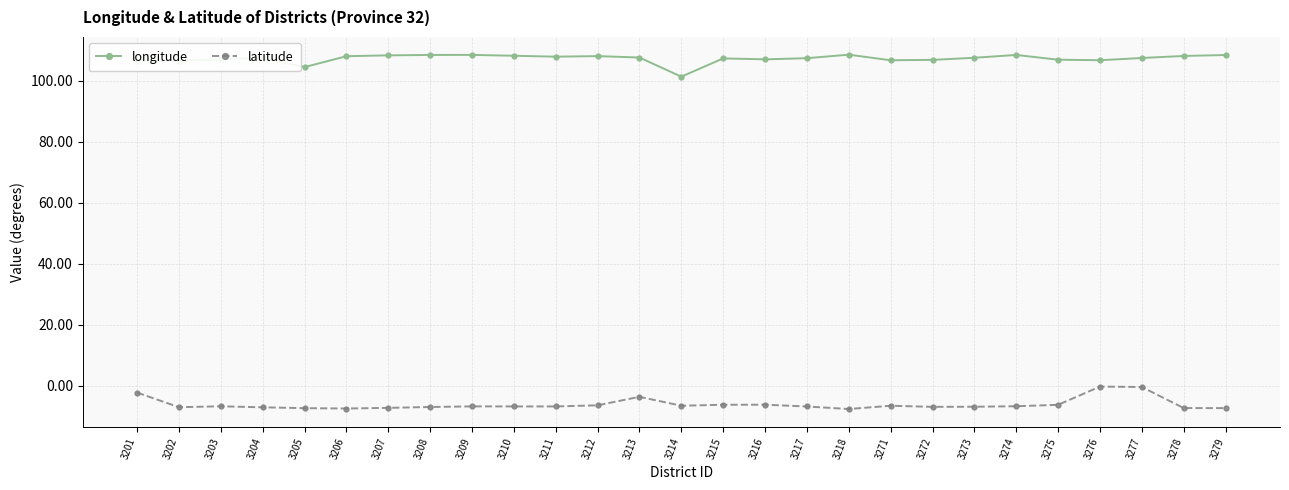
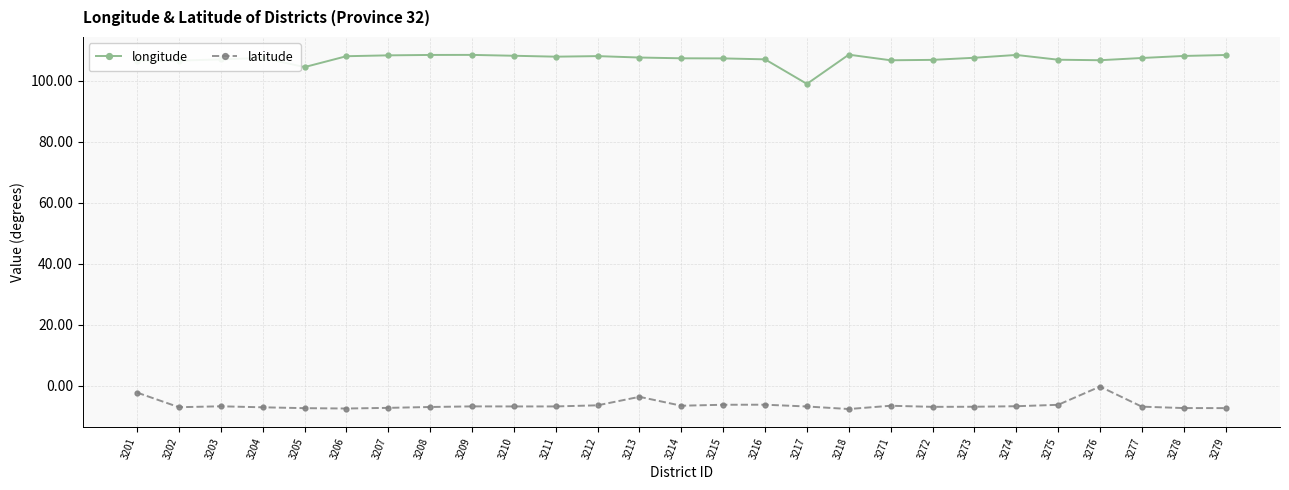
longitude, 3214: 101 -> 107
longitude, 3217: 107 -> 99
latitude, 3277: 0 -> -7
